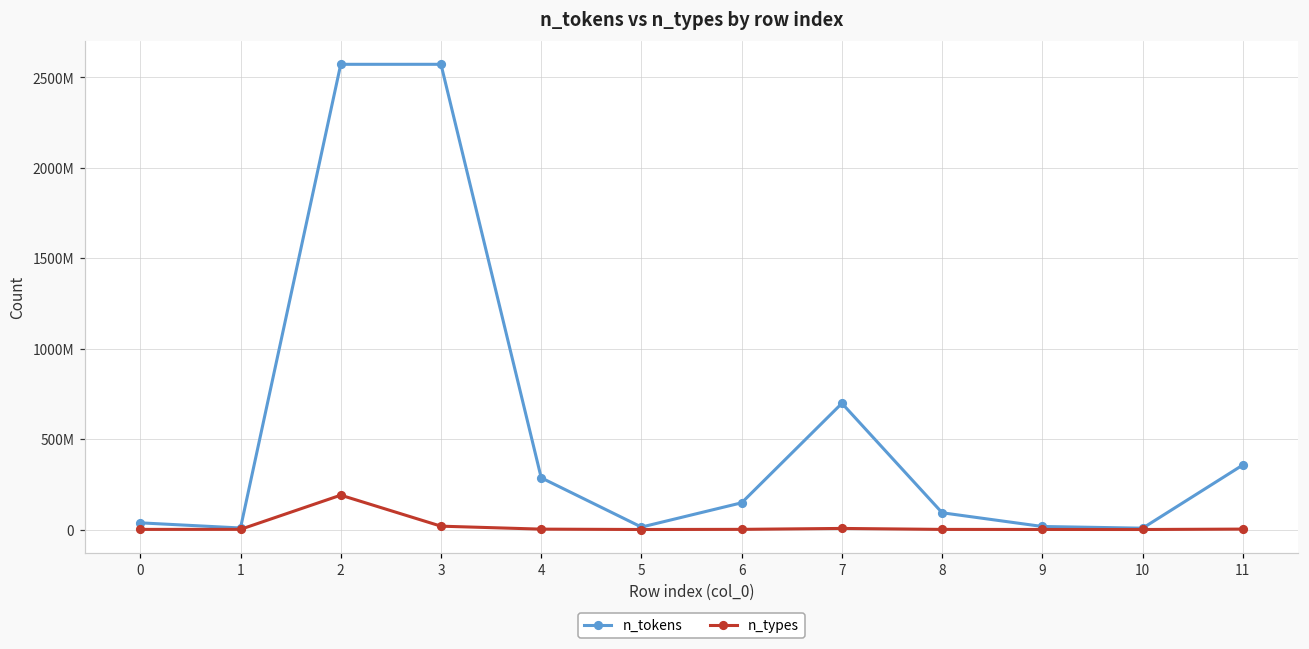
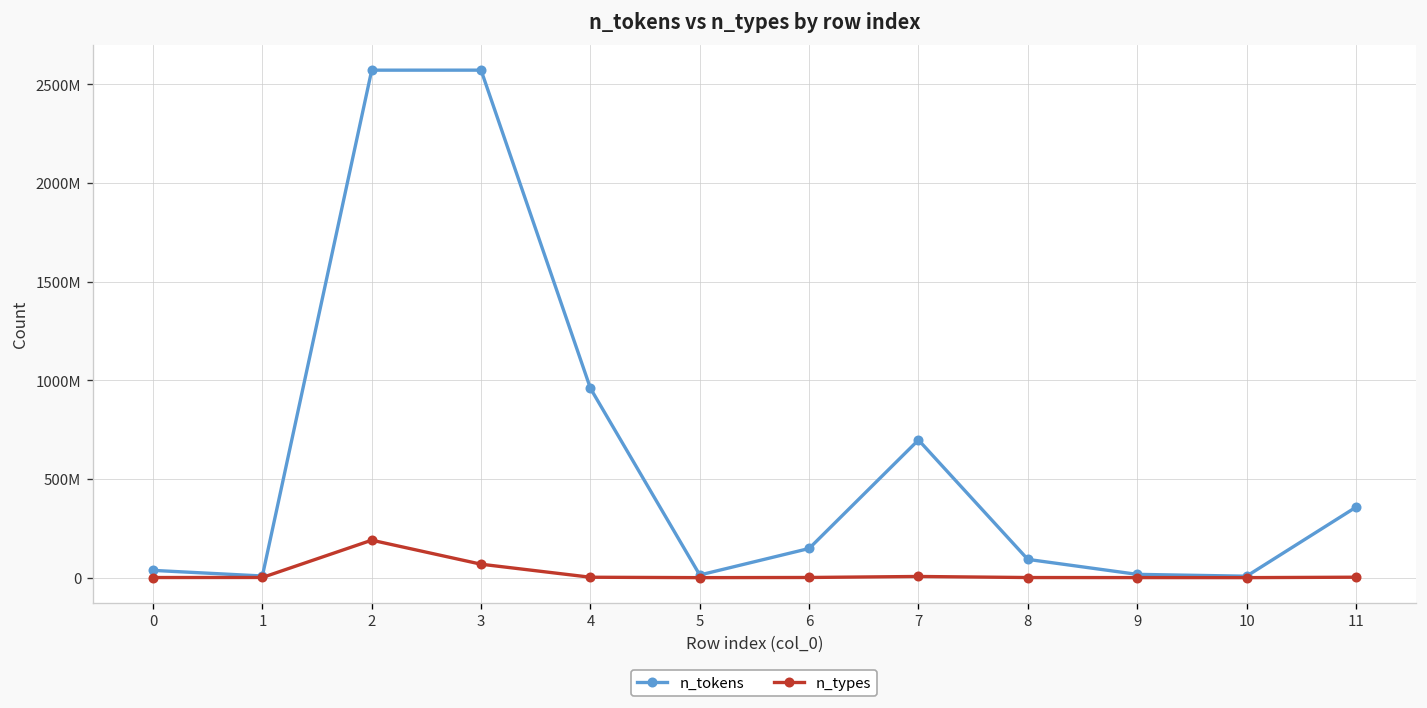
n_types, 3: 20000000 -> 70000000
n_tokens, 4: 290000000 -> 960000000
